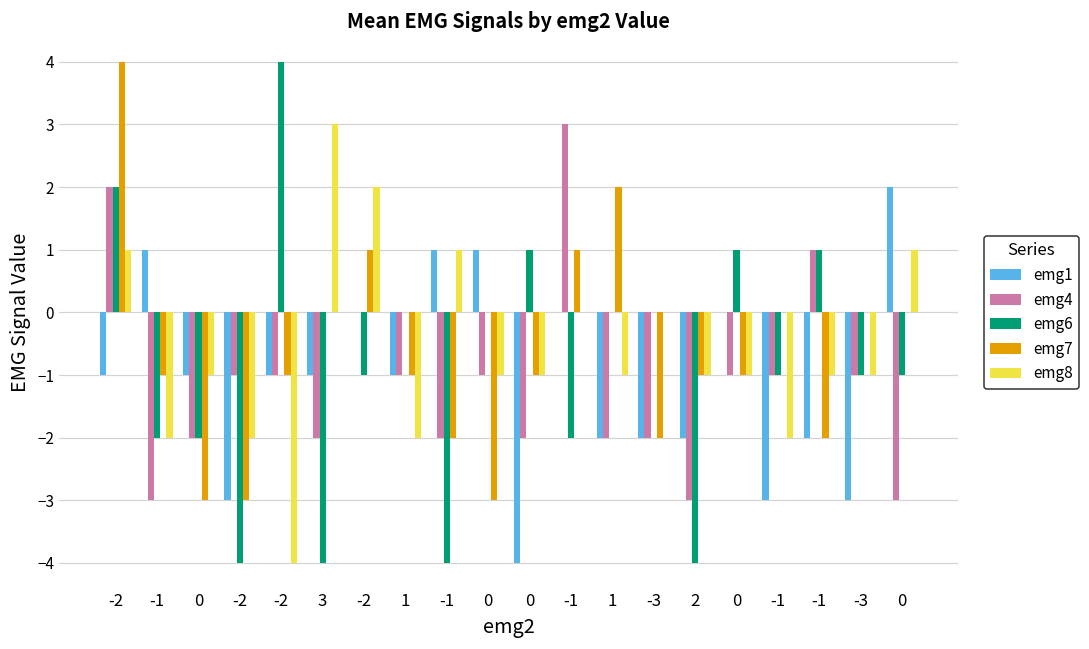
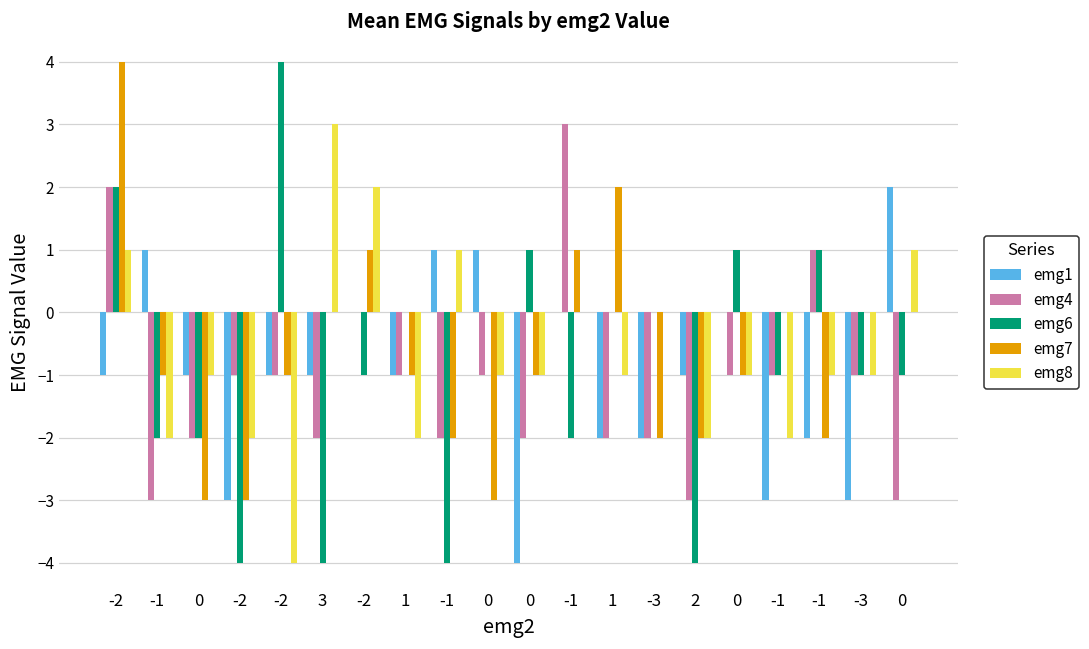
emg1, 2: -2 -> -1
emg7, 2: -1 -> -2
emg8, 2: -1 -> -2
